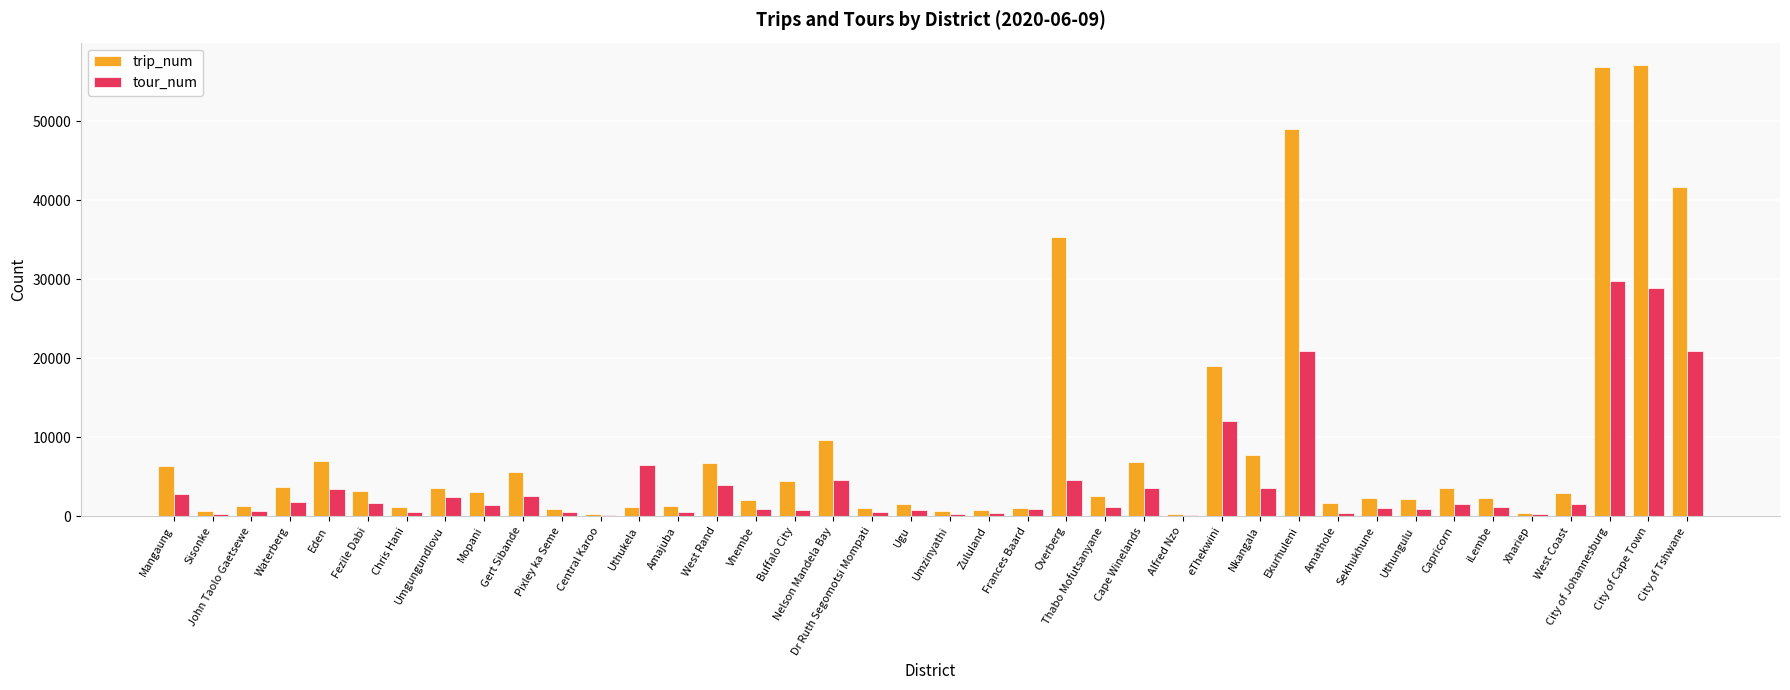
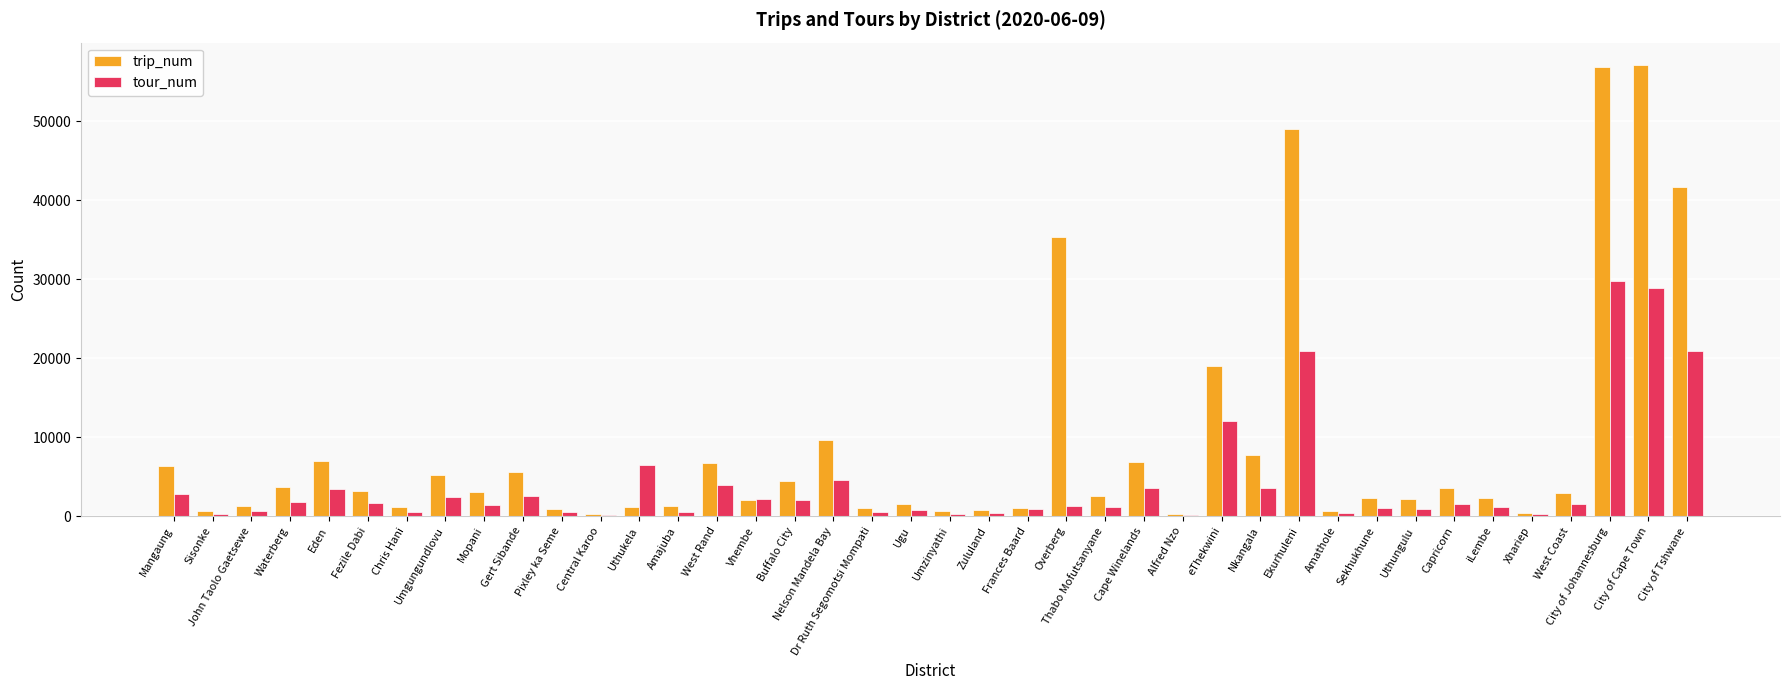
trip_num, Umgungundlovu: 4000 -> 5000
tour_num, Vhembe: 1000 -> 2000
tour_num, Buffalo City: 1000 -> 2000
tour_num, Overberg: 5000 -> 1000
trip_num, Amathole: 2000 -> 1000
